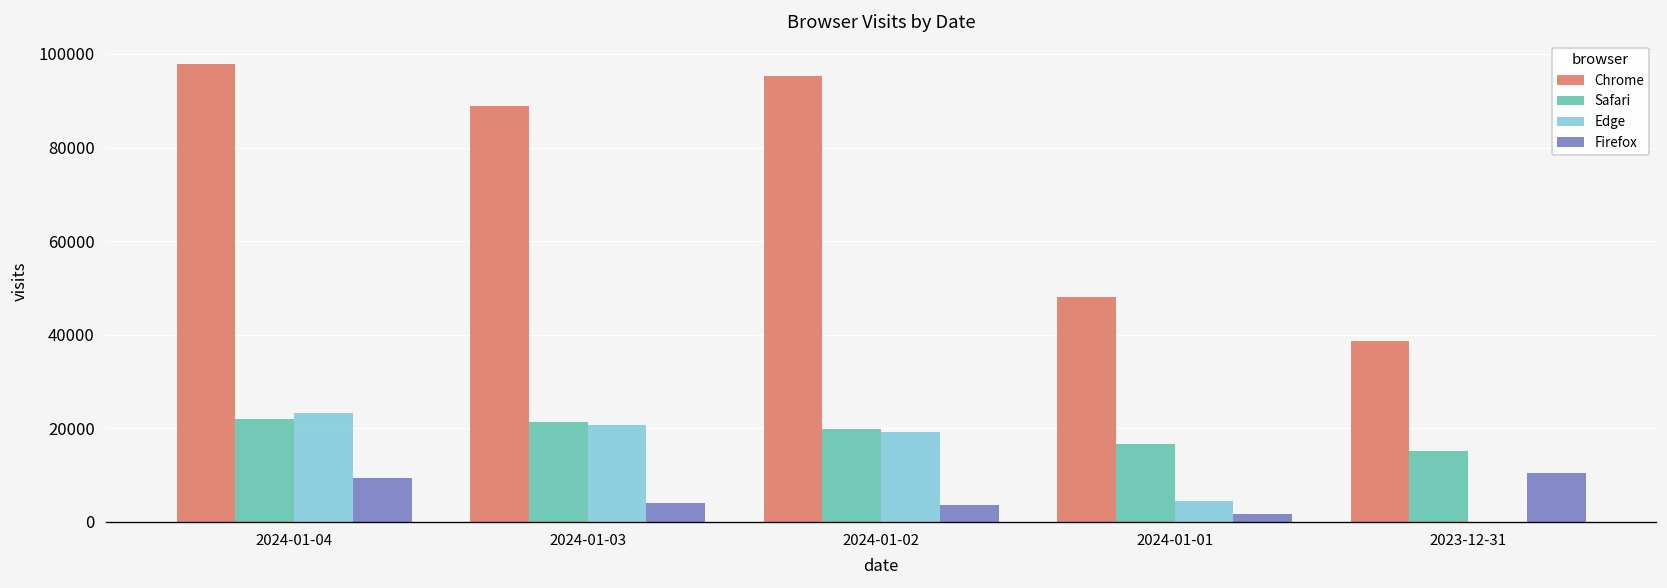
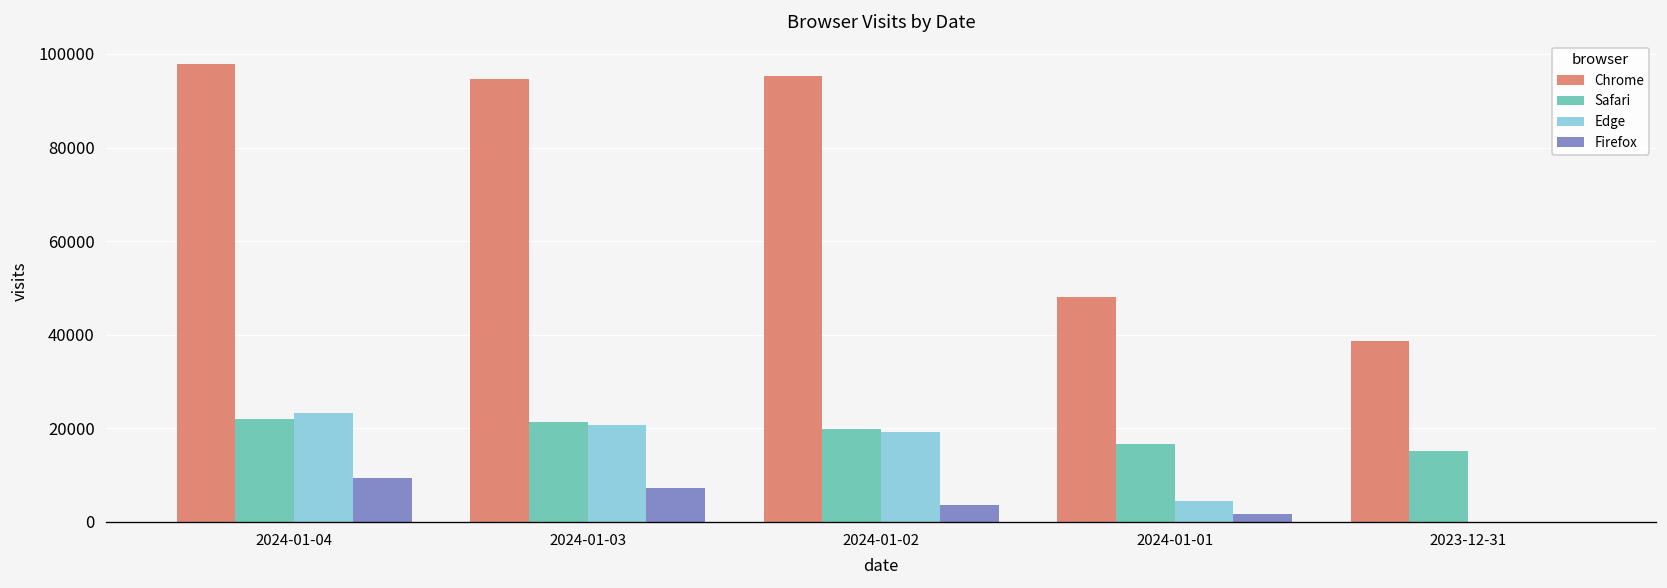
Chrome, 2024-01-03: 89000 -> 95000
Firefox, 2024-01-03: 4000 -> 7000
Firefox, 2023-12-31: 10000 -> 0
